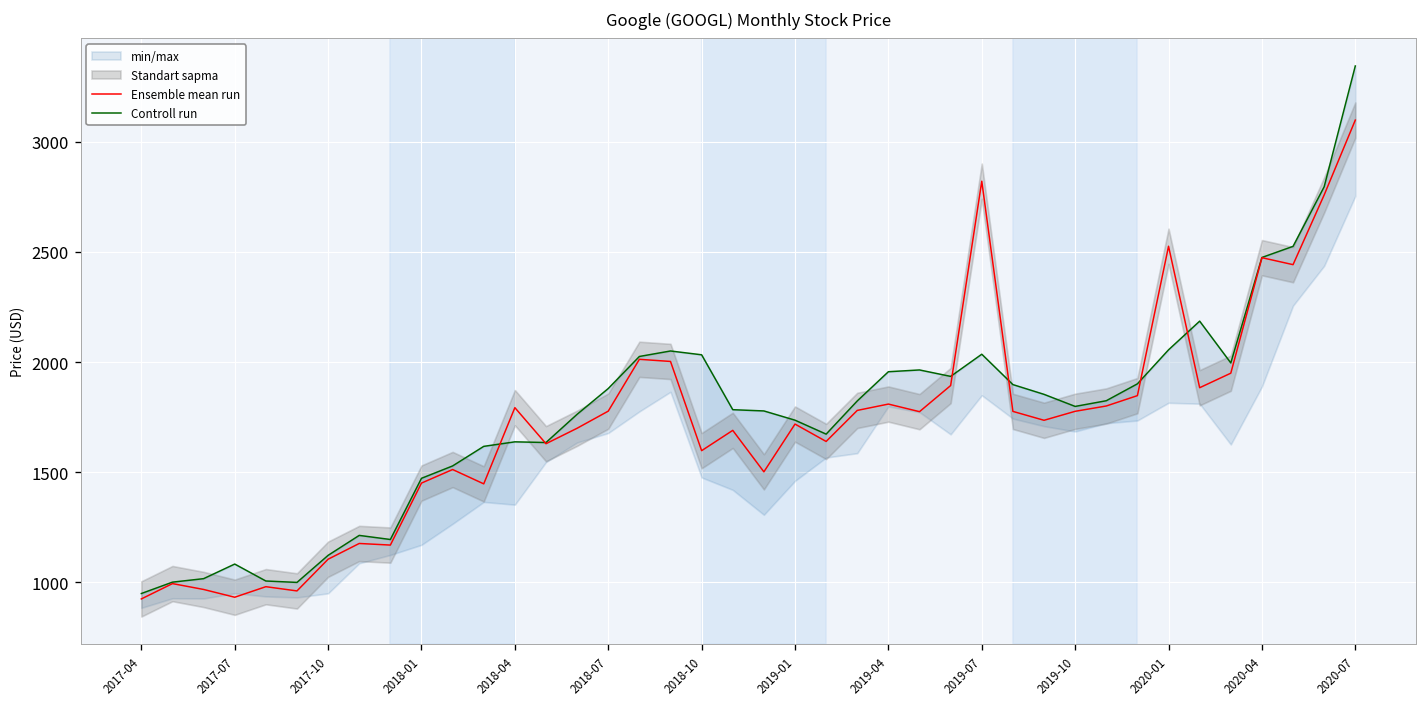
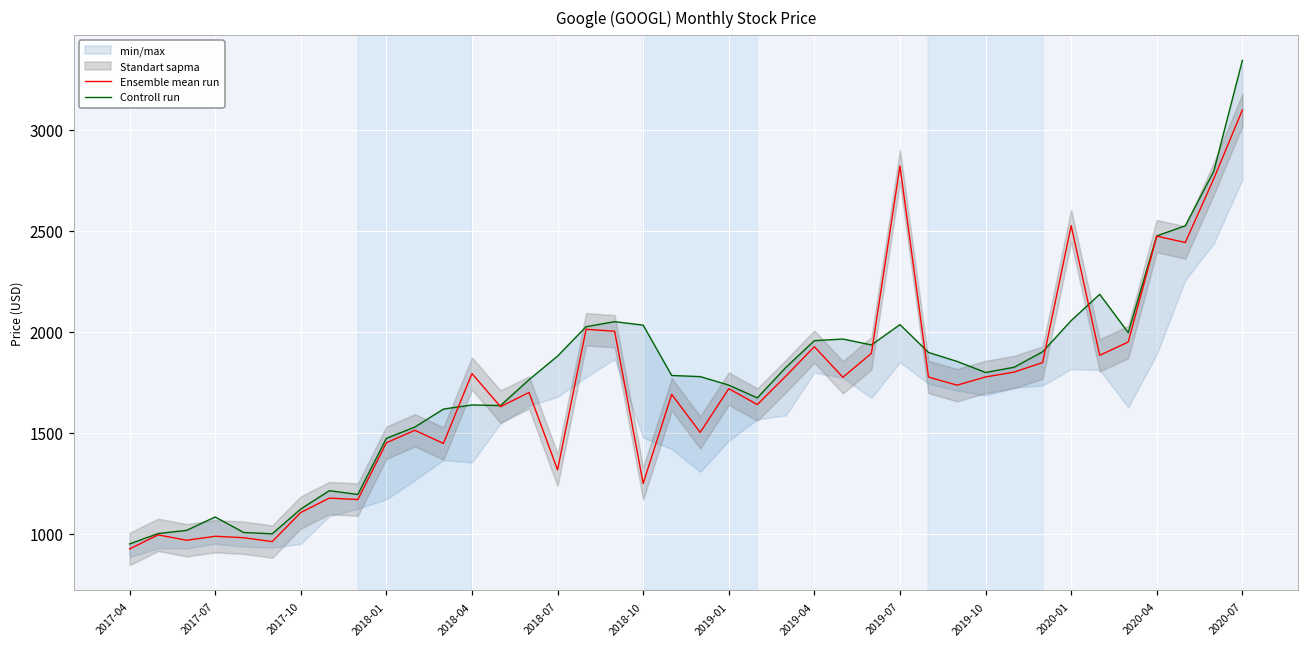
Ensemble mean run, 2017-07: 930 -> 990
Ensemble mean run, 2018-07: 1780 -> 1320
Ensemble mean run, 2018-10: 1600 -> 1250
Ensemble mean run, 2019-04: 1810 -> 1930
